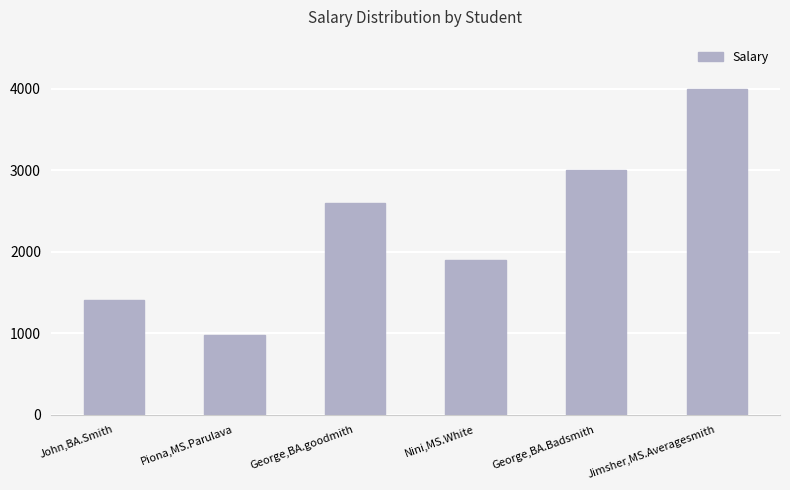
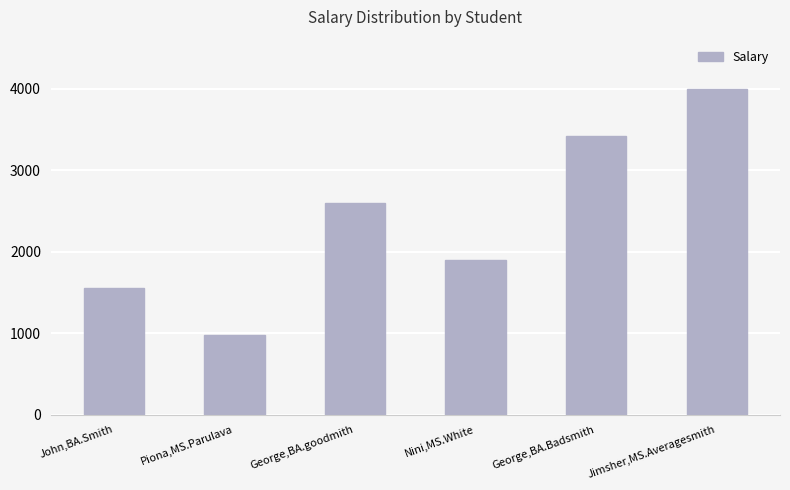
John,BA.Smith: 1400 -> 1600
George,BA.Badsmith: 3000 -> 3400
